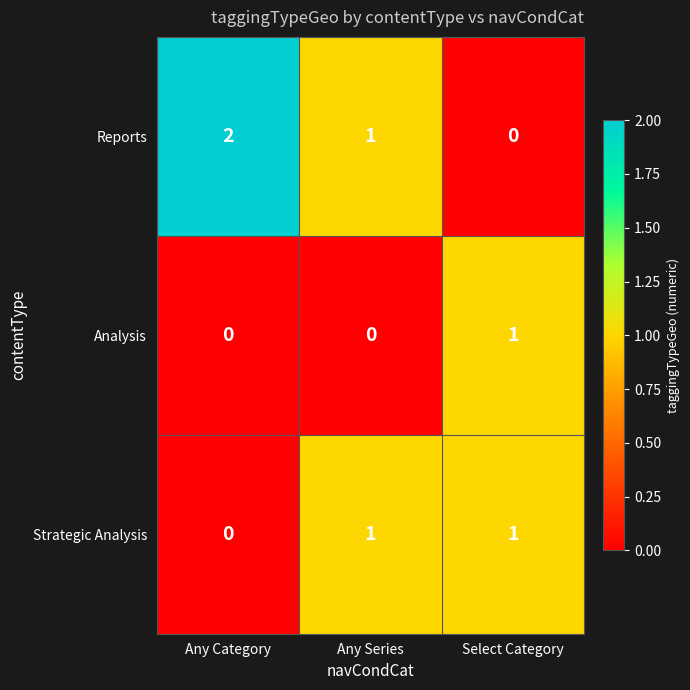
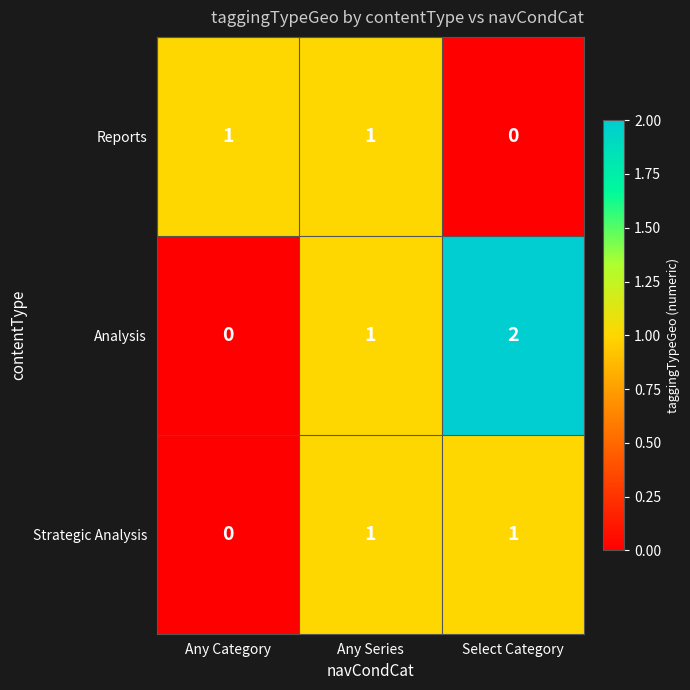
Reports, Any Category: 2 -> 1
Analysis, Any Series: 0 -> 1
Analysis, Select Category: 1 -> 2
